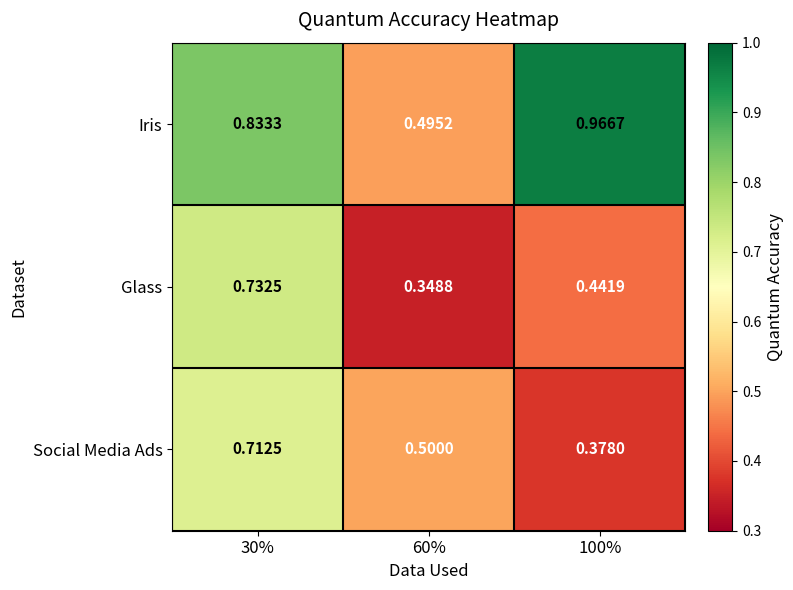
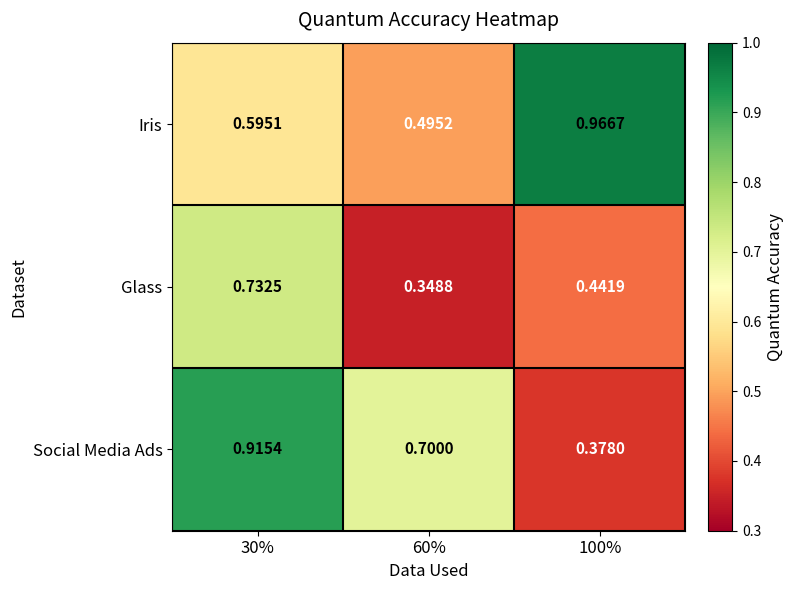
Iris, 30%: 0.8333 -> 0.5951
Social Media Ads, 30%: 0.7125 -> 0.9154
Social Media Ads, 60%: 0.5000 -> 0.7000
